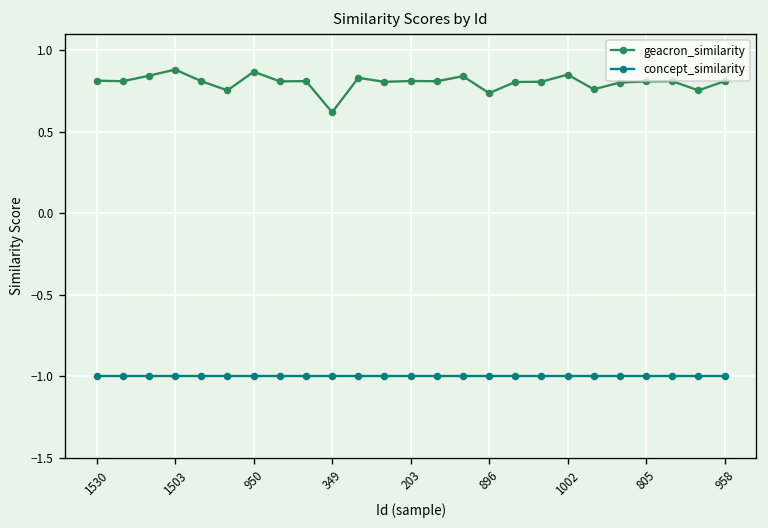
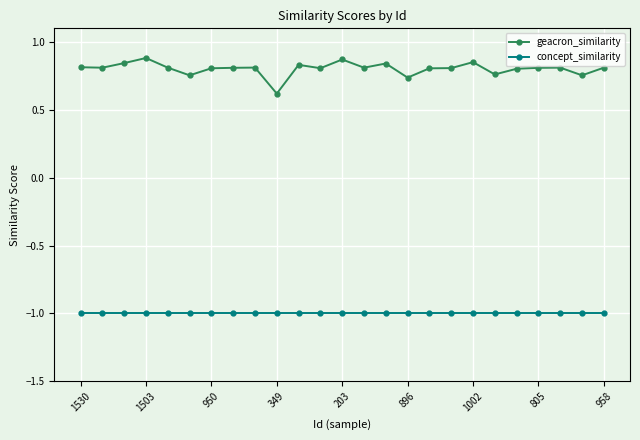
geacron_similarity, 950: 0.87 -> 0.81
geacron_similarity, 203: 0.81 -> 0.87
